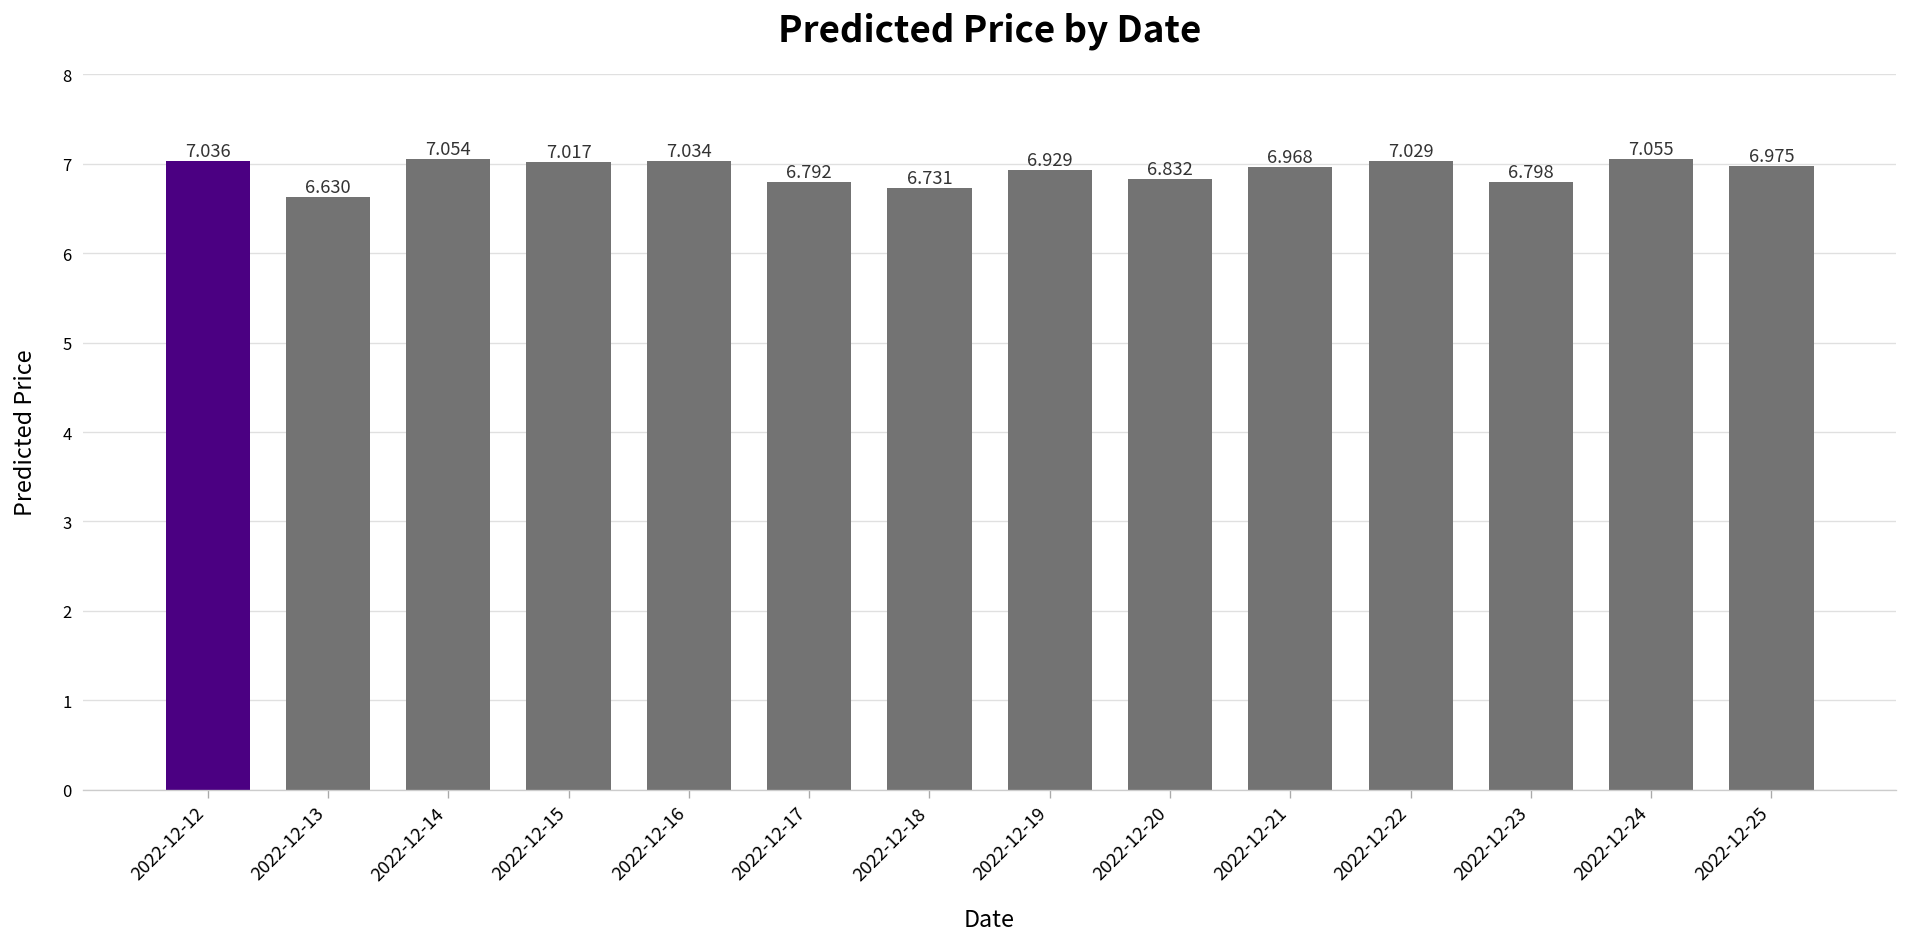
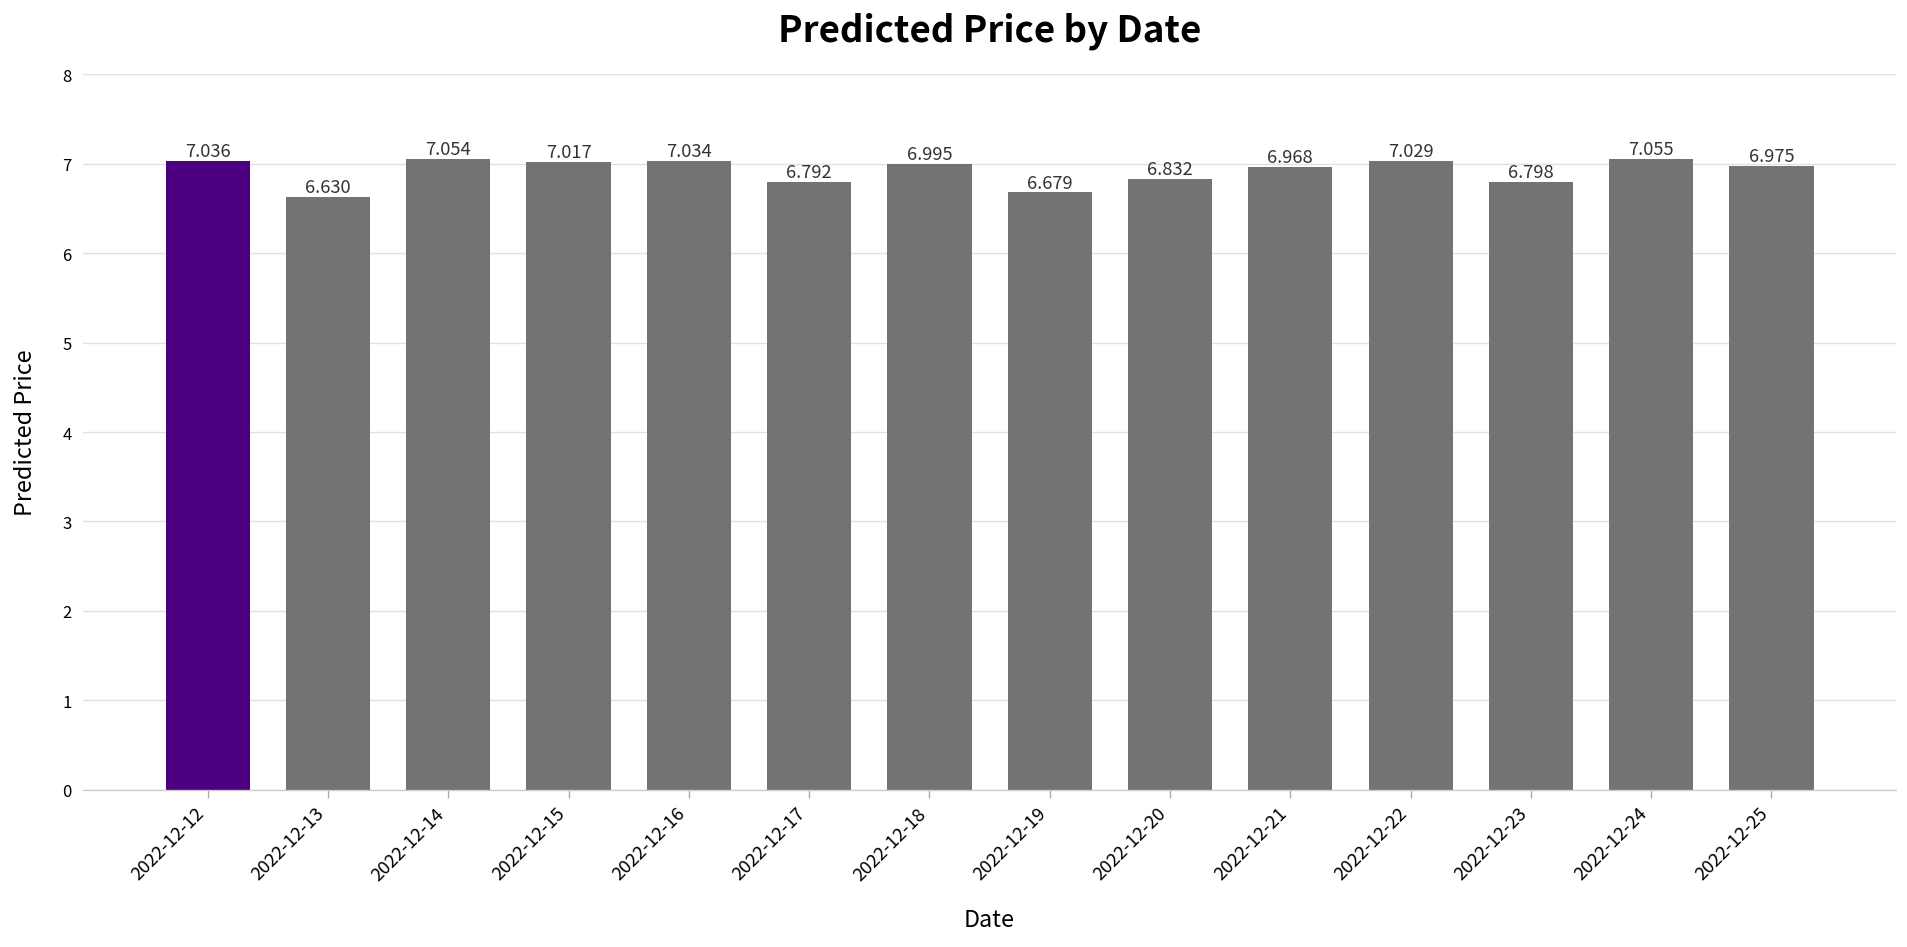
2022-12-18: 6.731 -> 6.995
2022-12-19: 6.929 -> 6.679
